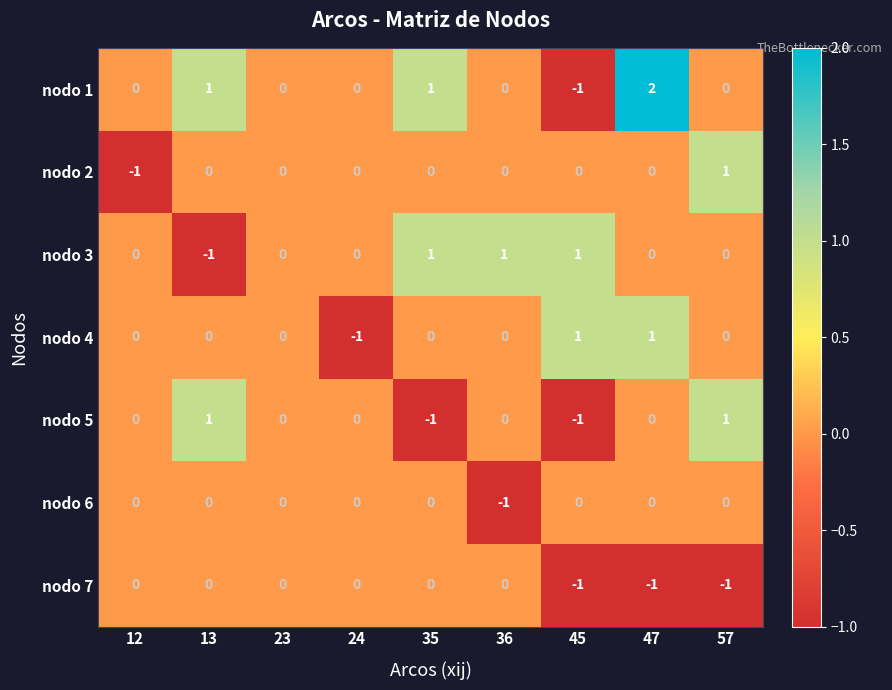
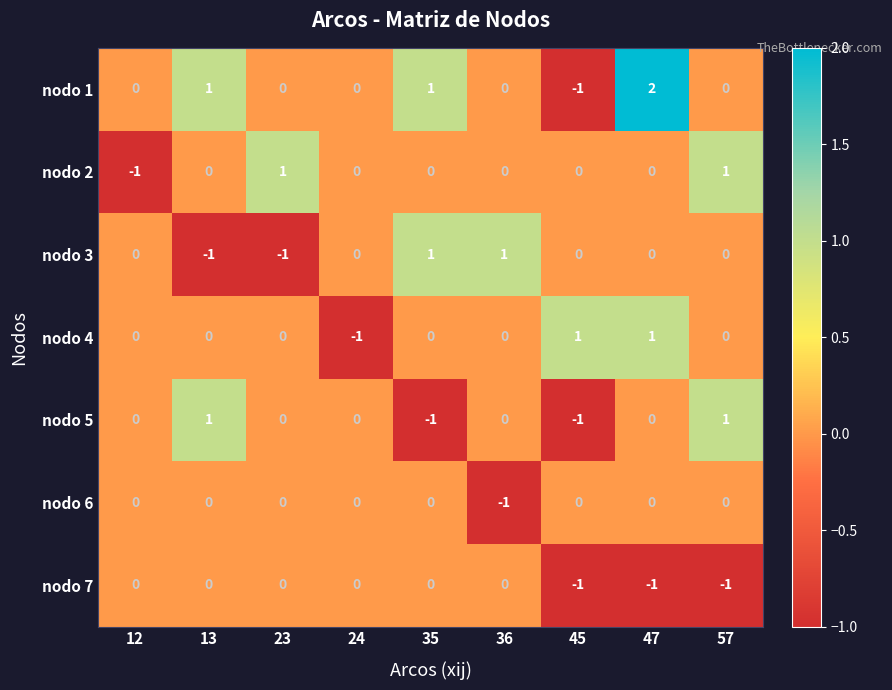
nodo 2, 23: 0 -> 1
nodo 3, 23: 0 -> -1
nodo 3, 45: 1 -> 0
